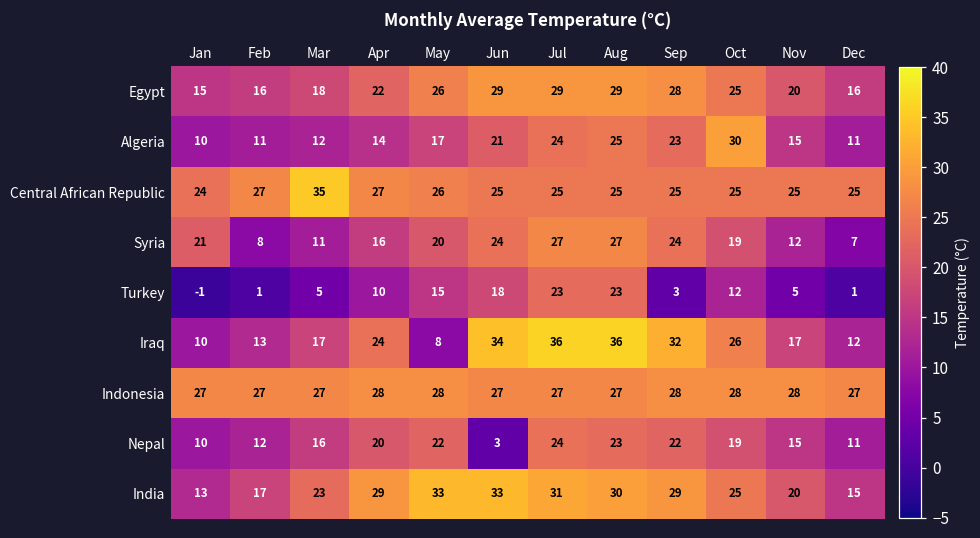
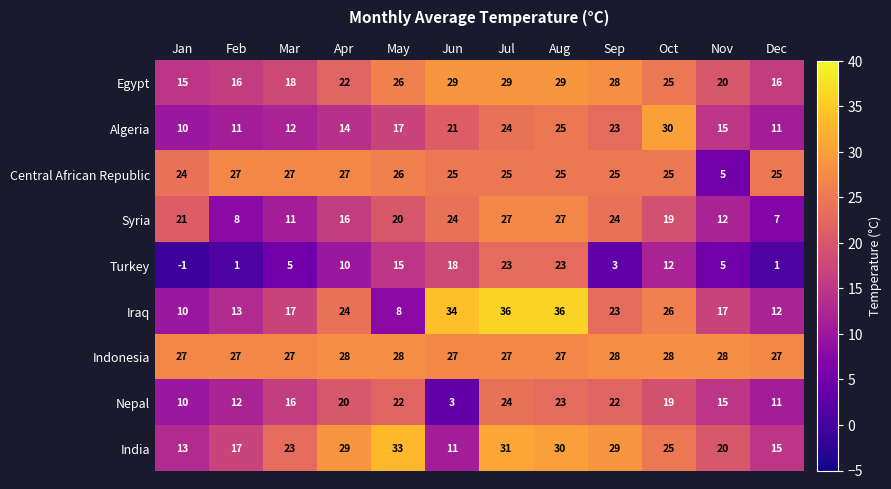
Central African Republic, Mar: 35 -> 27
Central African Republic, Nov: 25 -> 5
Iraq, Sep: 32 -> 23
India, Jun: 33 -> 11
